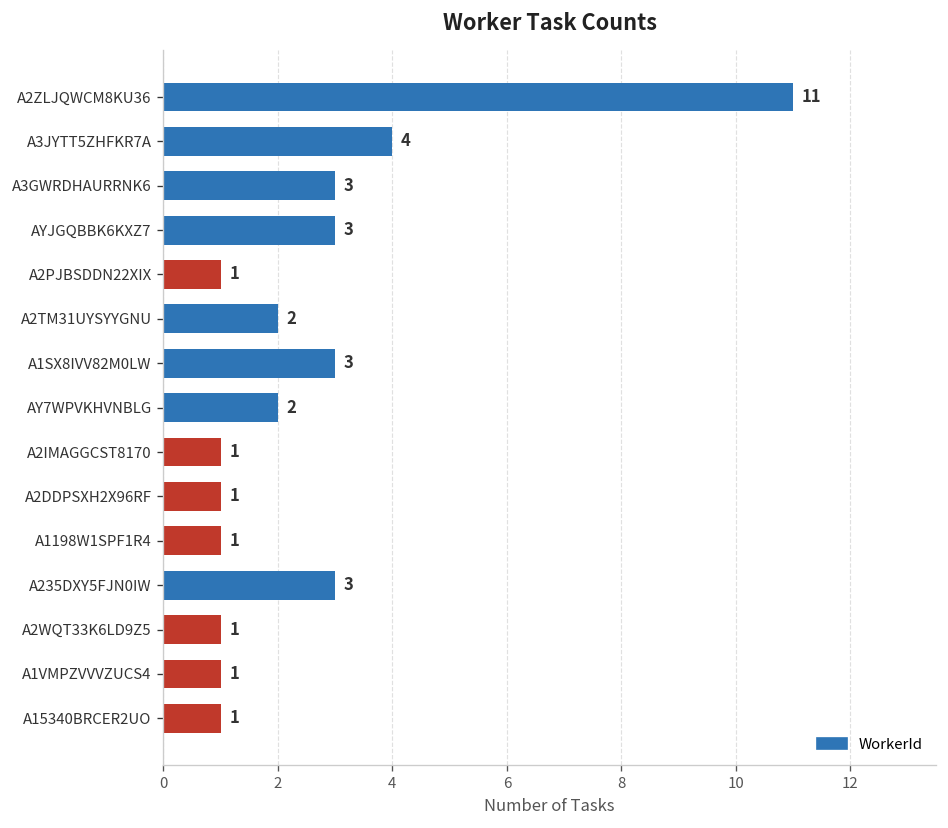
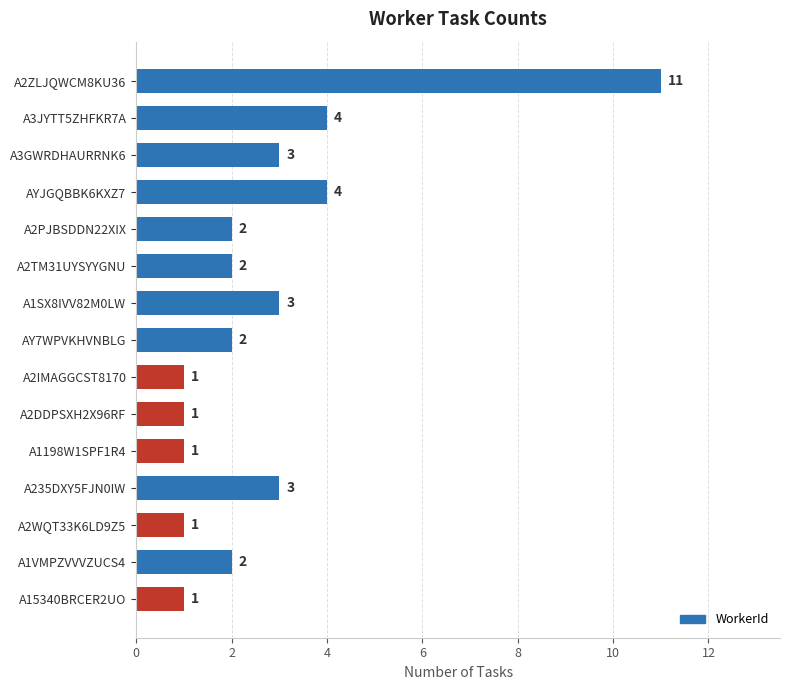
AYJGQBBK6KXZ7: 3 -> 4
A2PJBSDDN22XIX: 1 -> 2
A1VMPZVVVZUCS4: 1 -> 2
